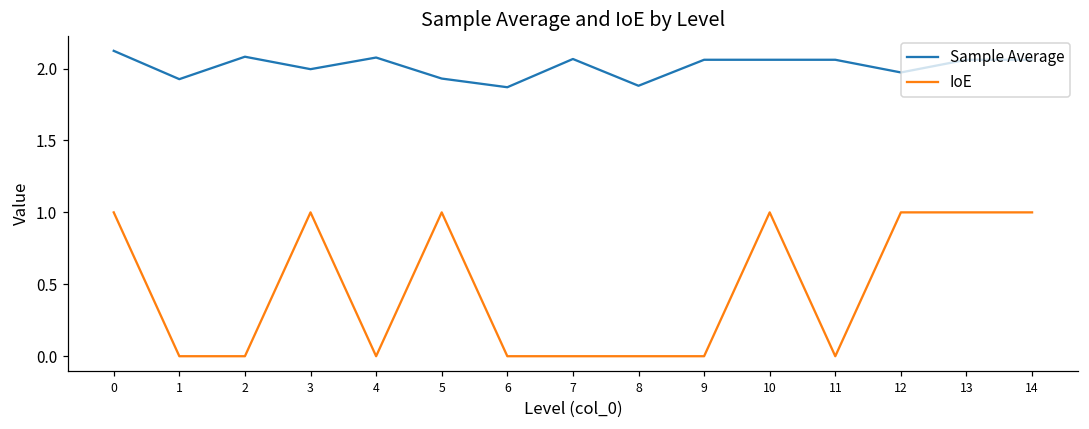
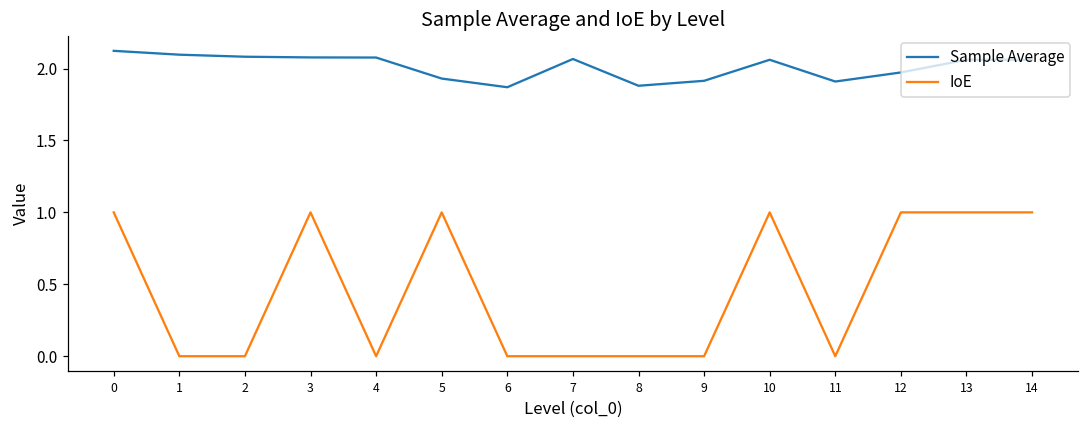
Sample Average, 1: 1.93 -> 2.10
Sample Average, 3: 2.00 -> 2.08
Sample Average, 9: 2.06 -> 1.91
Sample Average, 11: 2.06 -> 1.91
